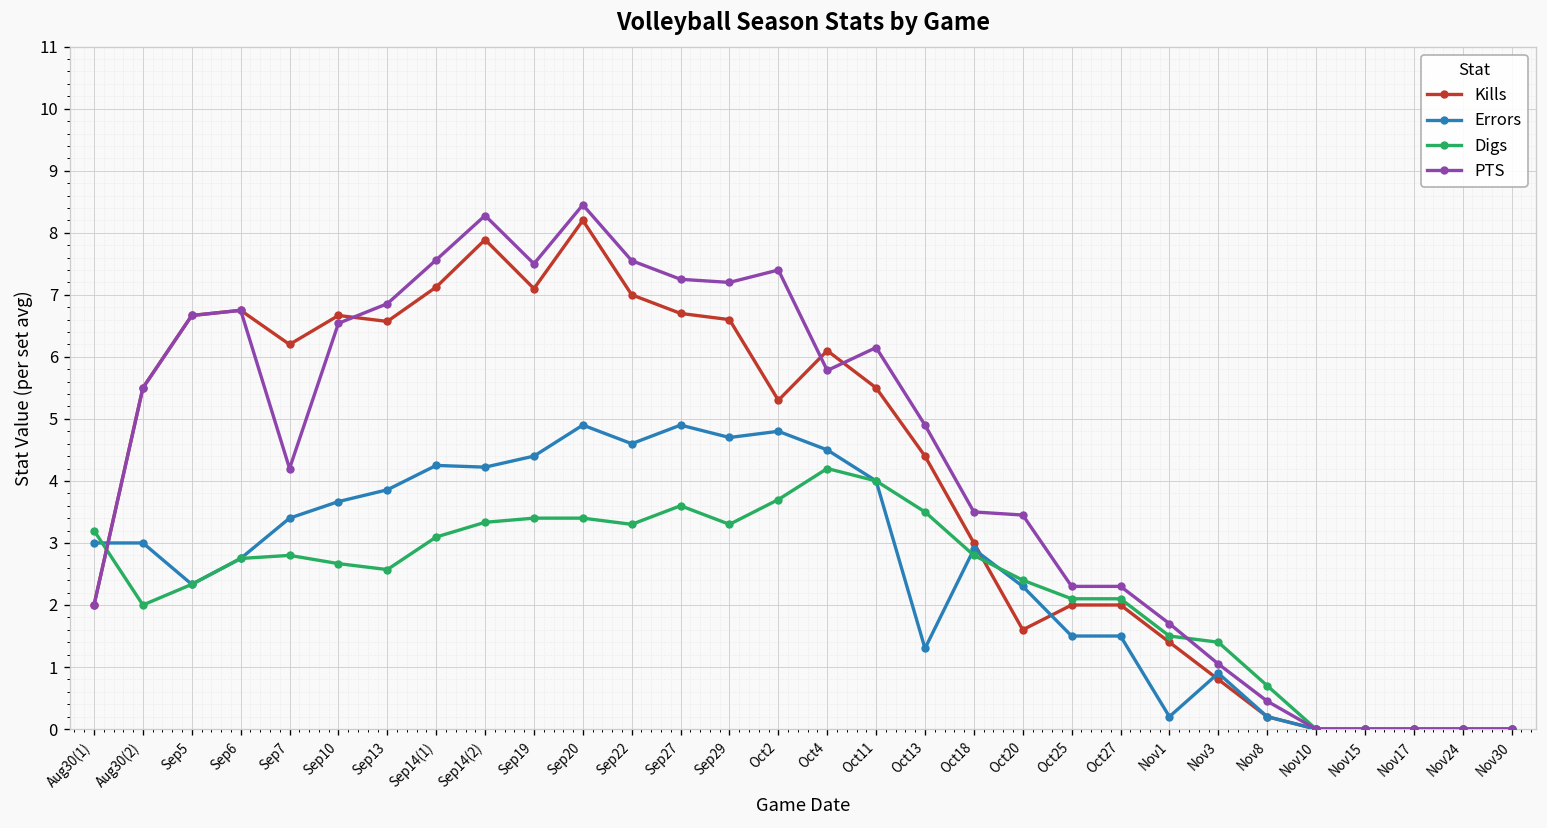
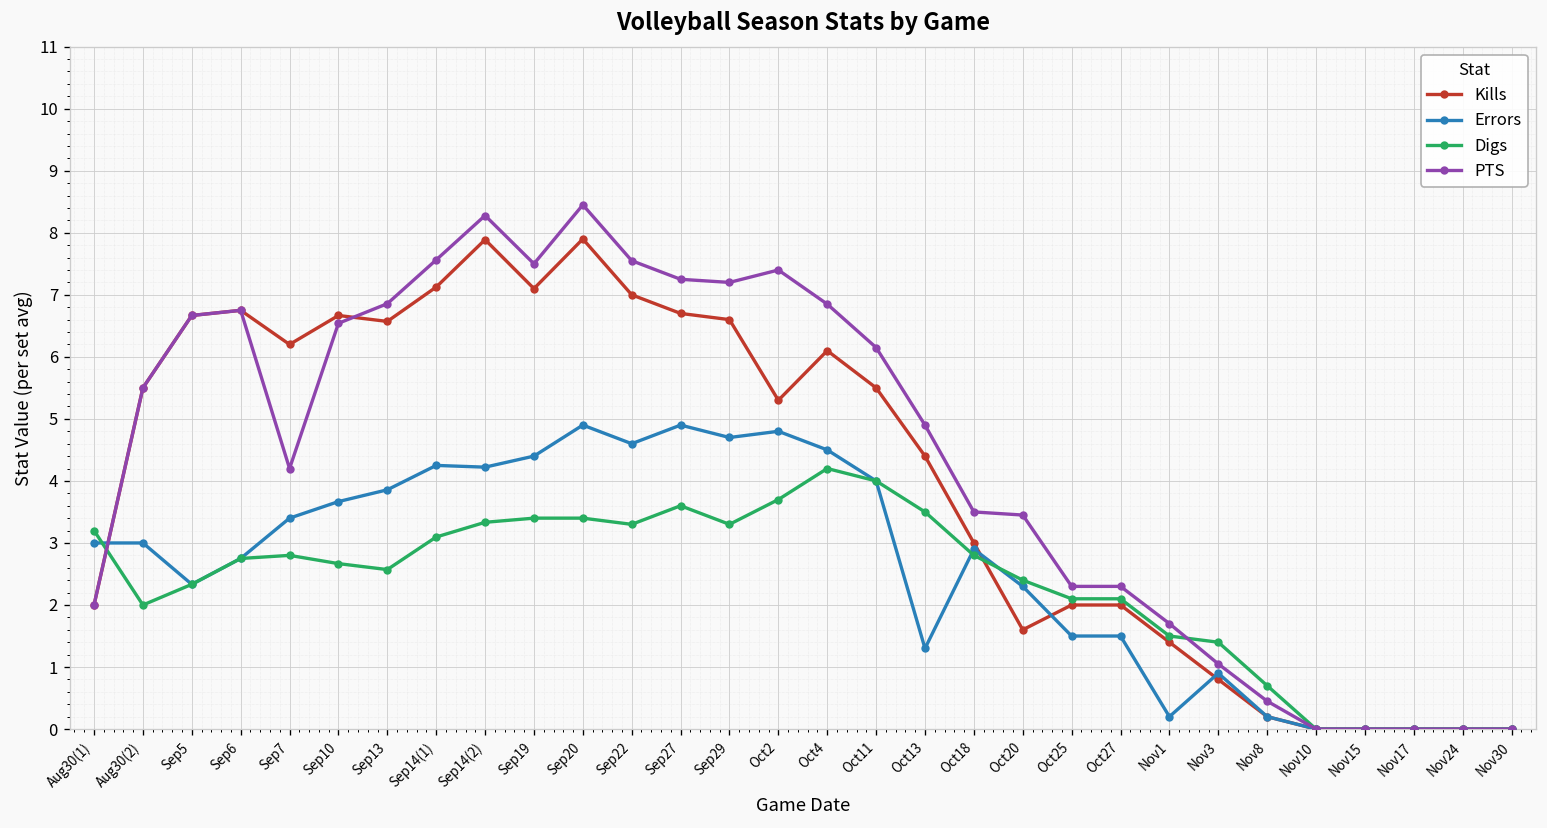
Kills, Sep20: 8.2 -> 7.9
PTS, Oct4: 5.8 -> 6.9
